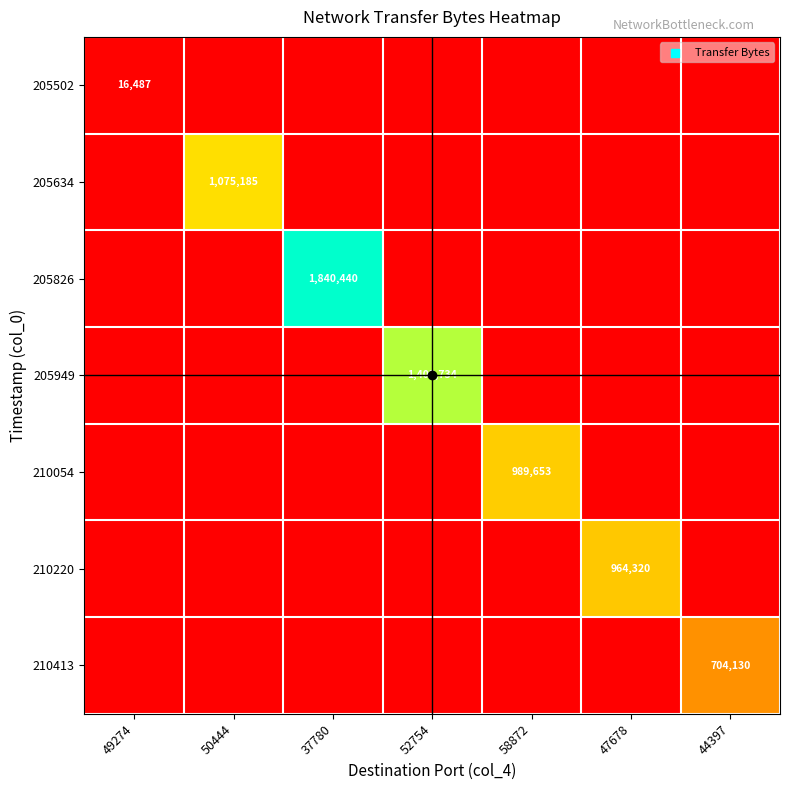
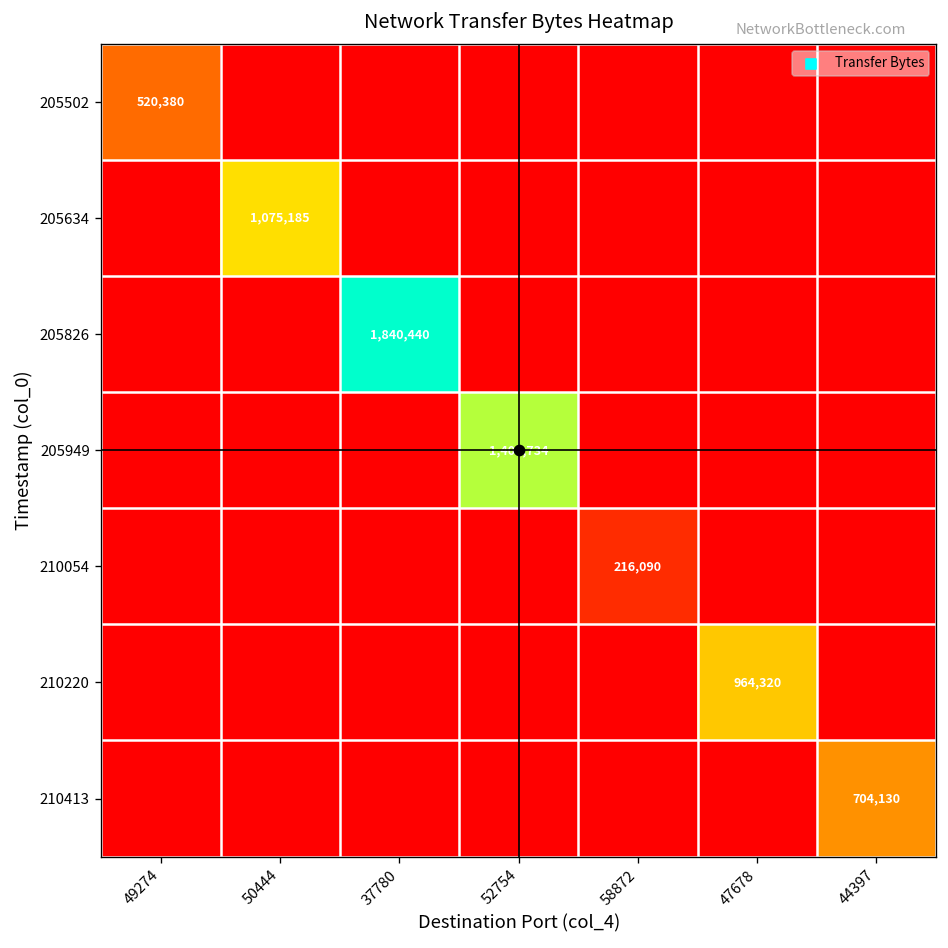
205502, 49274: 16,487 -> 520,380
210054, 58872: 989,653 -> 216,090
